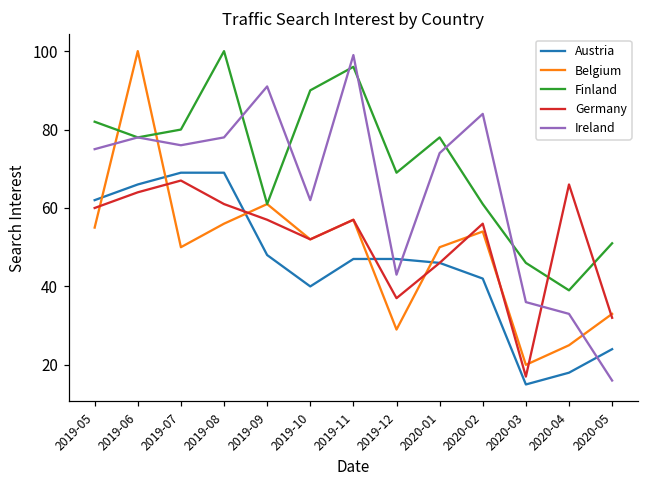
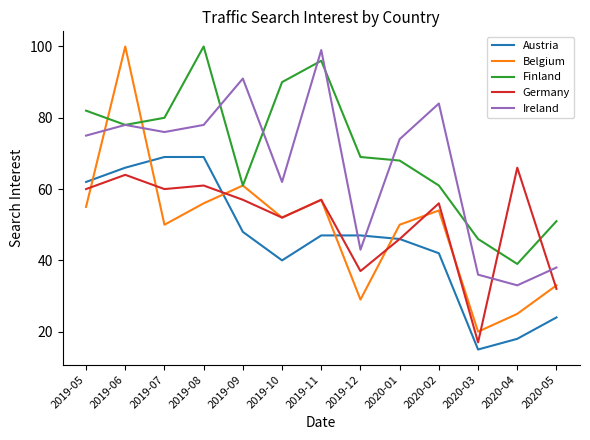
Germany, 2019-07: 67 -> 60
Finland, 2020-01: 78 -> 68
Ireland, 2020-05: 16 -> 38
